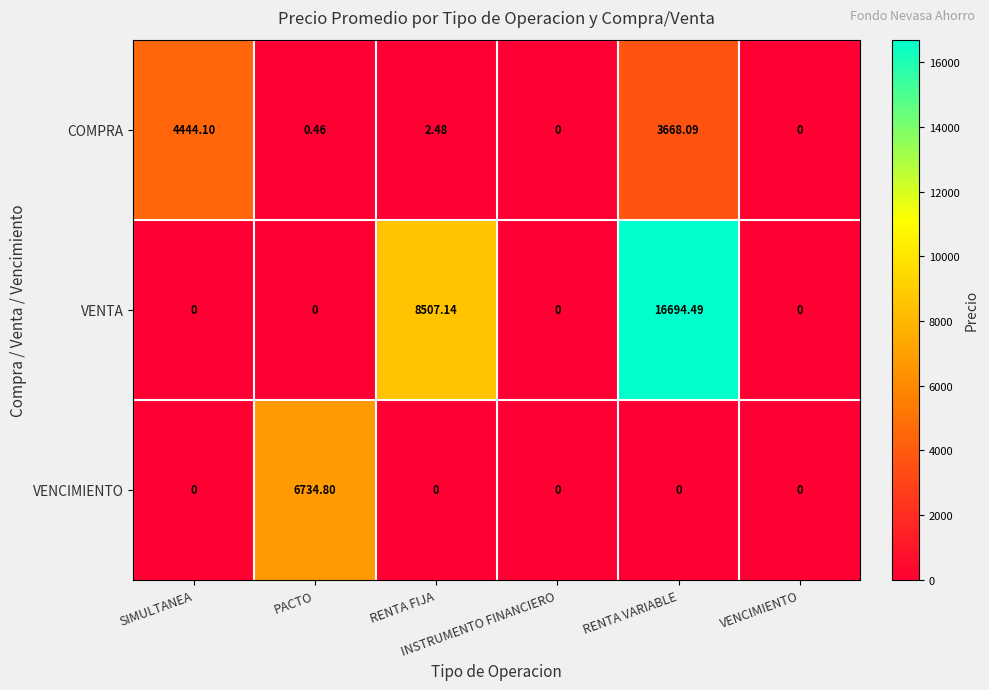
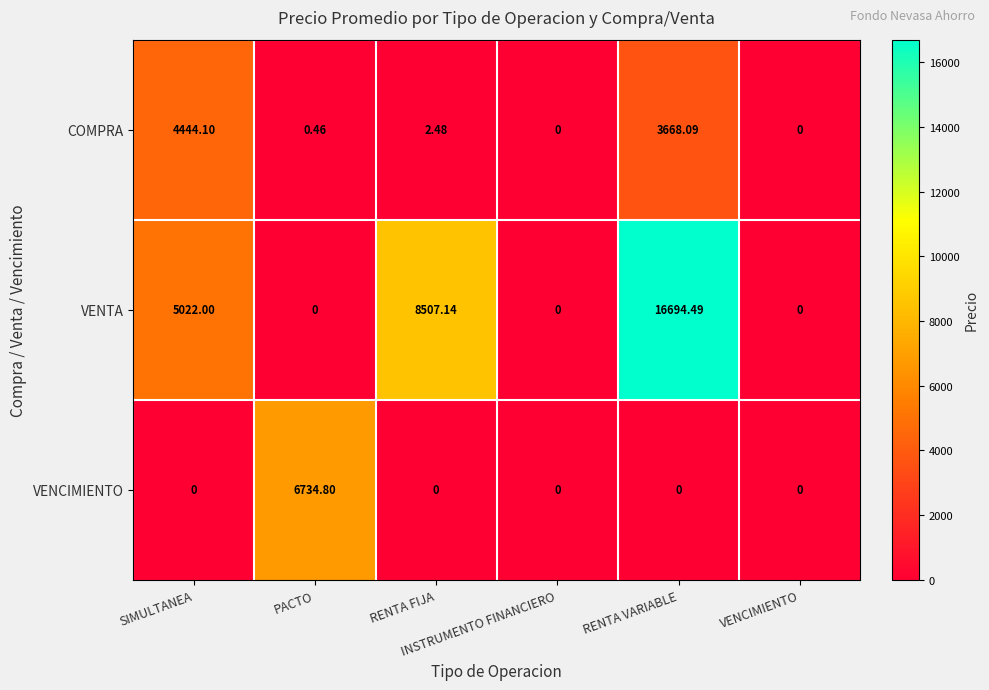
VENTA, SIMULTANEA: 0 -> 5022.00
